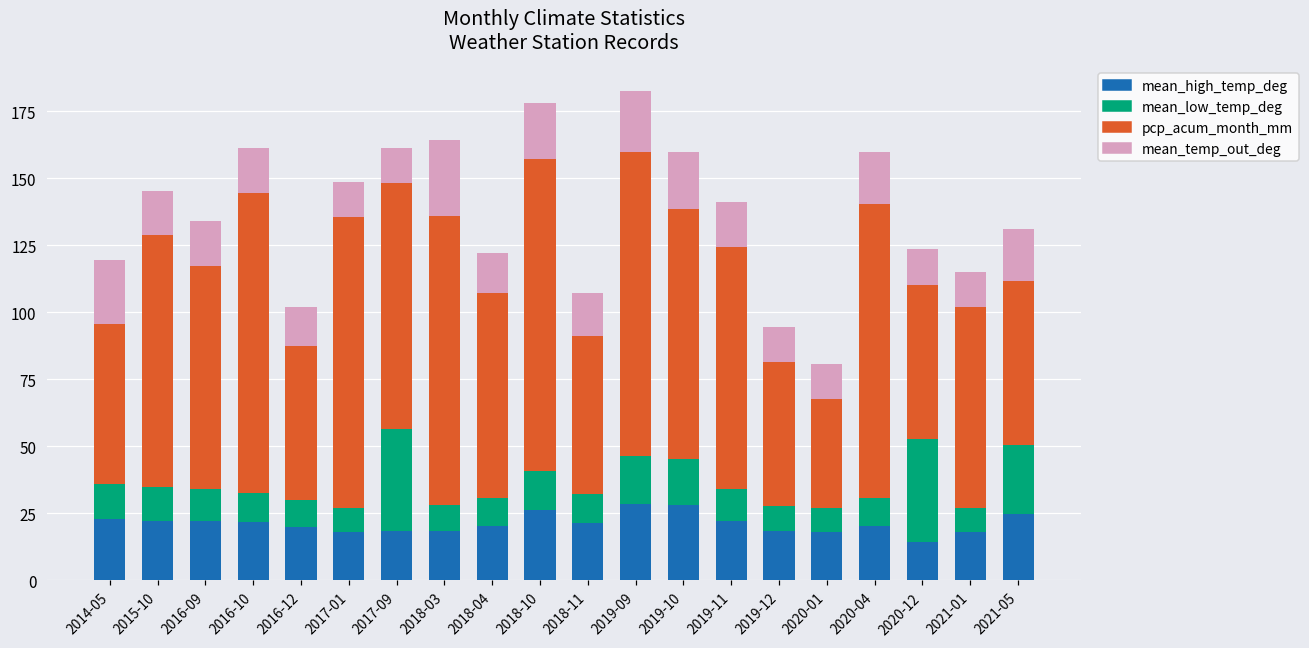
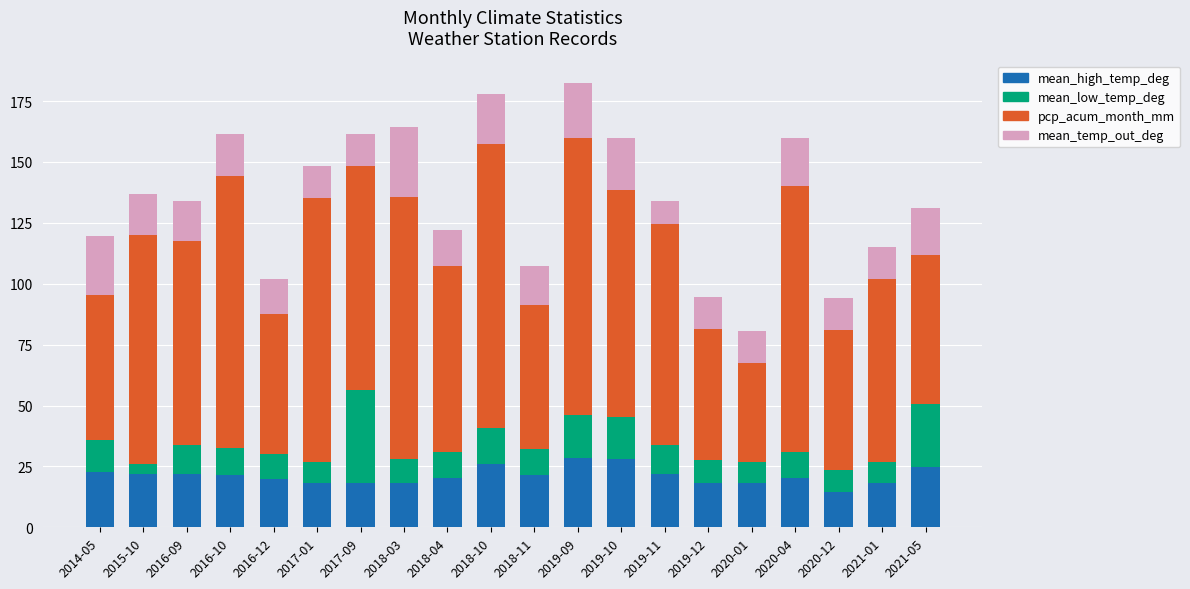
mean_low_temp_deg, 2015-10: 13 -> 4
mean_temp_out_deg, 2019-11: 17 -> 10
mean_low_temp_deg, 2020-12: 38 -> 9
